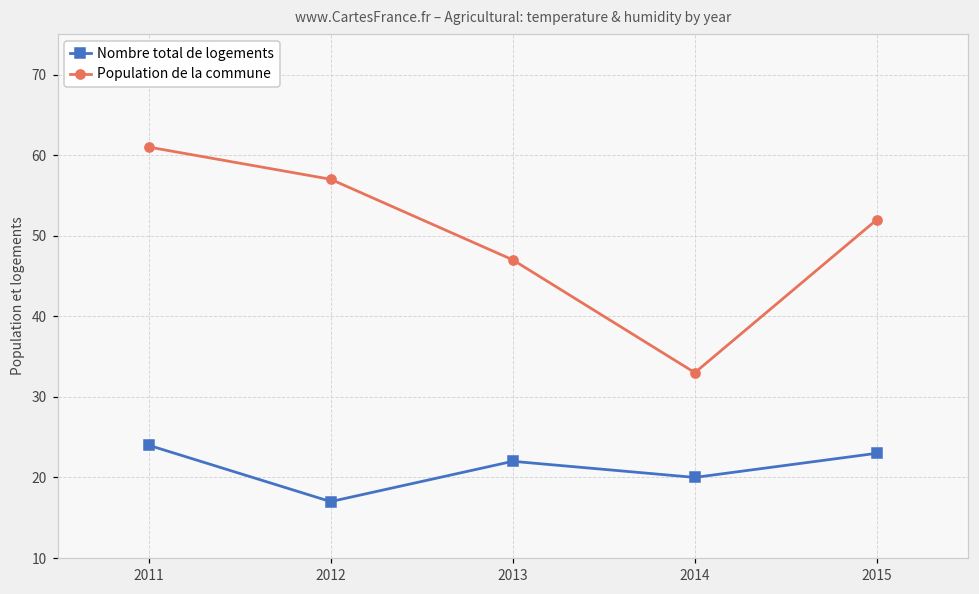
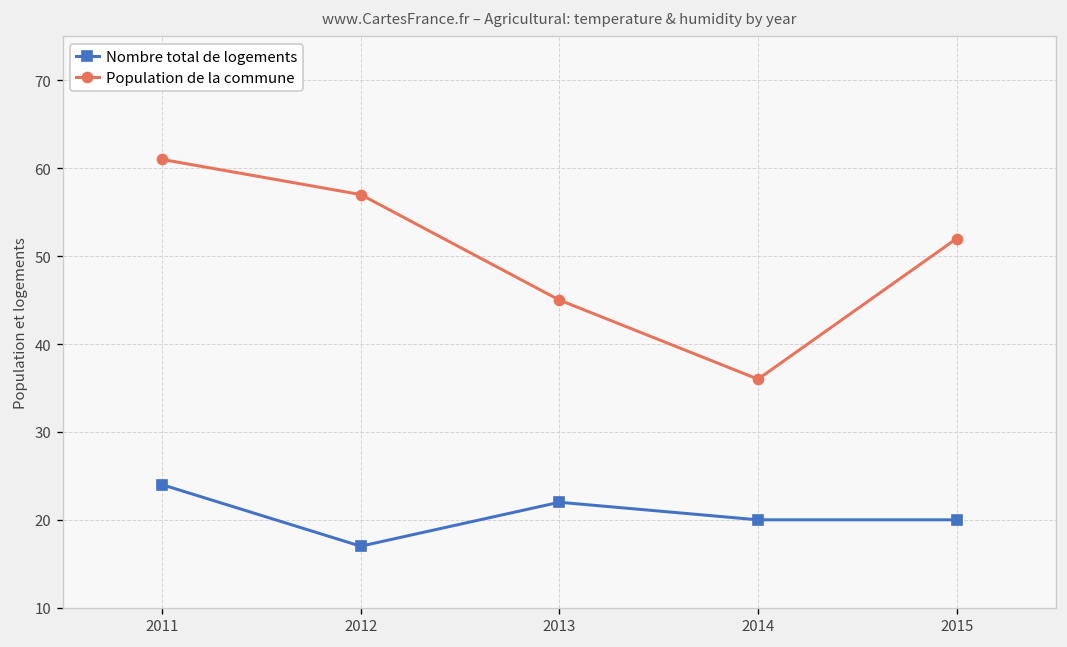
Population de la commune, 2013: 47 -> 45
Population de la commune, 2014: 33 -> 36
Nombre total de logements, 2015: 23 -> 20
